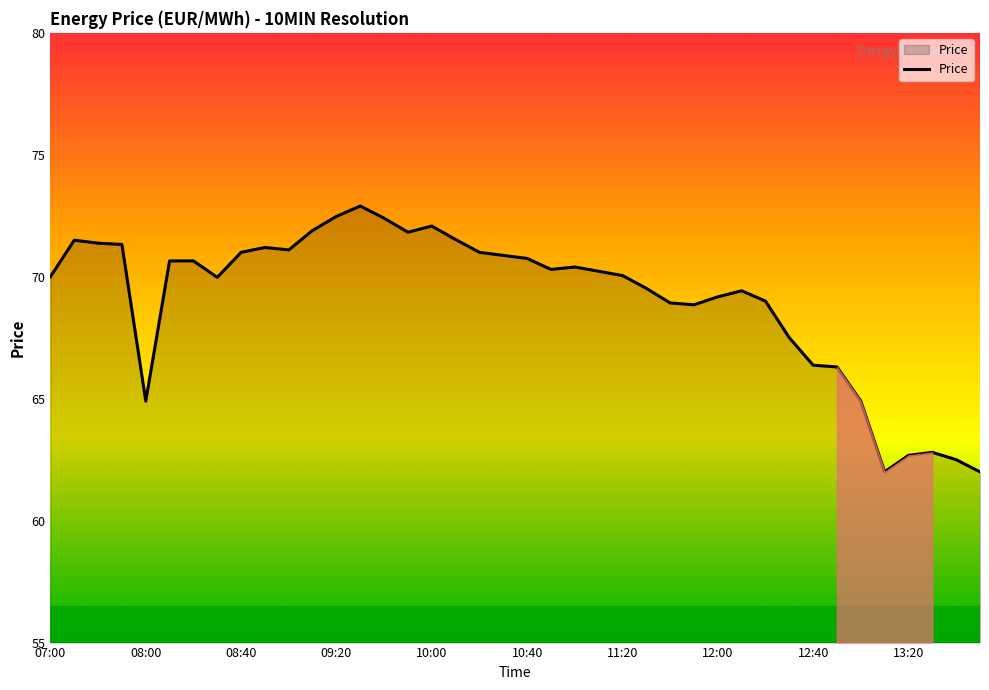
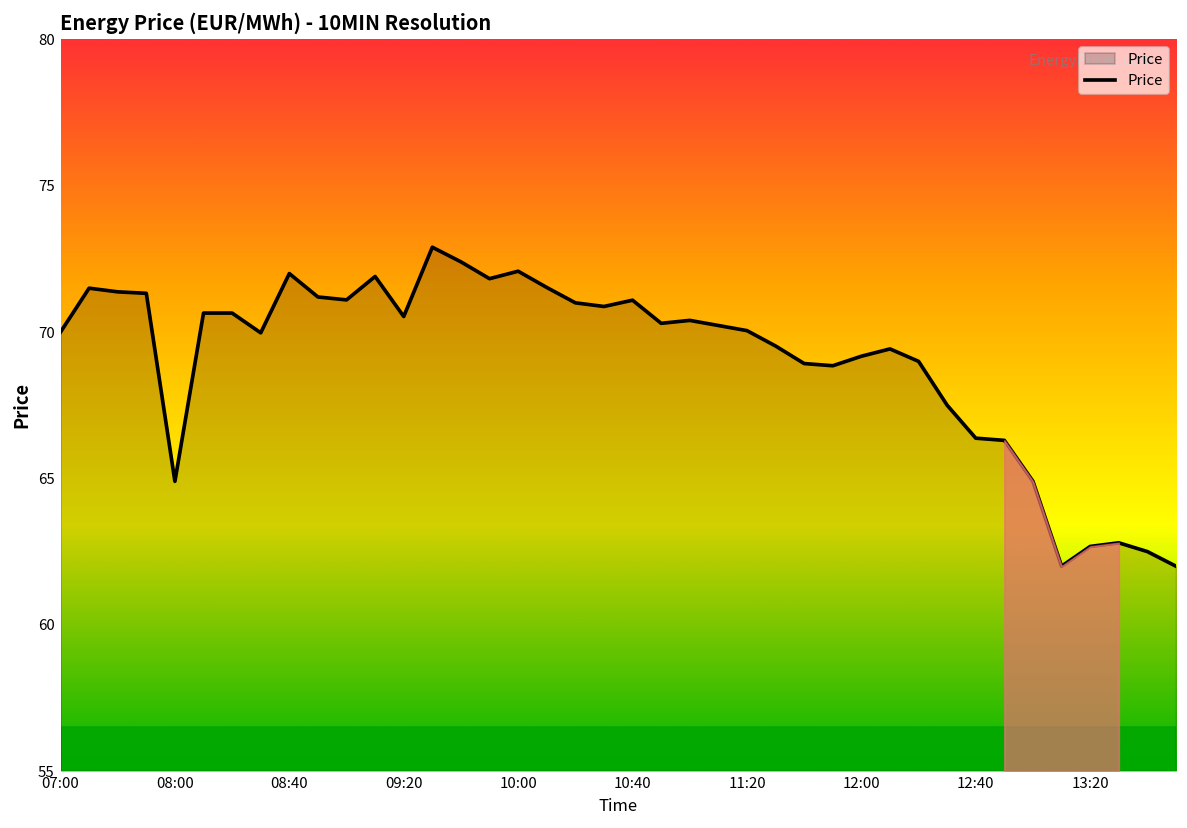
Price, 08:40: 71 -> 72
Price, 09:20: 72.5 -> 70.5
Price, 10:40: 70.8 -> 71.1
